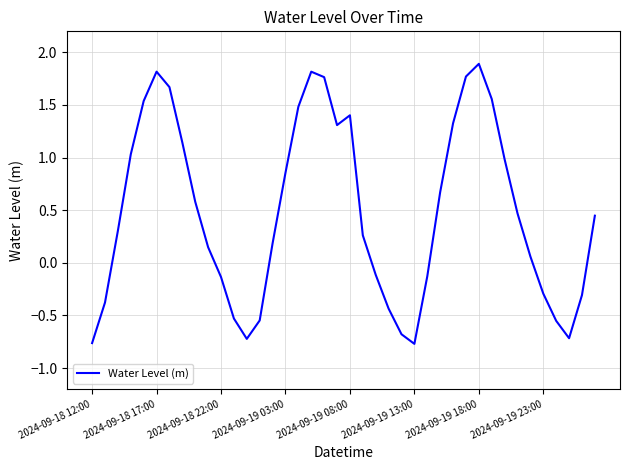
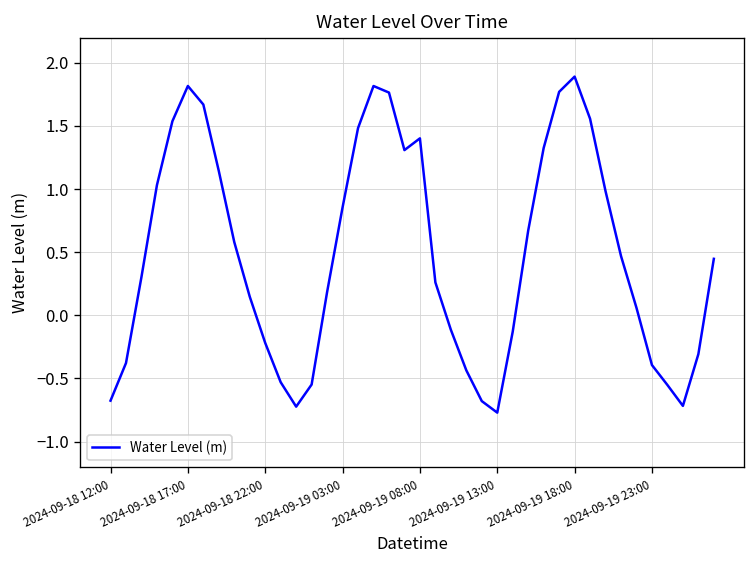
2024-09-18 12:00: -0.76 -> -0.68
2024-09-18 22:00: -0.14 -> -0.22
2024-09-19 23:00: -0.29 -> -0.39
